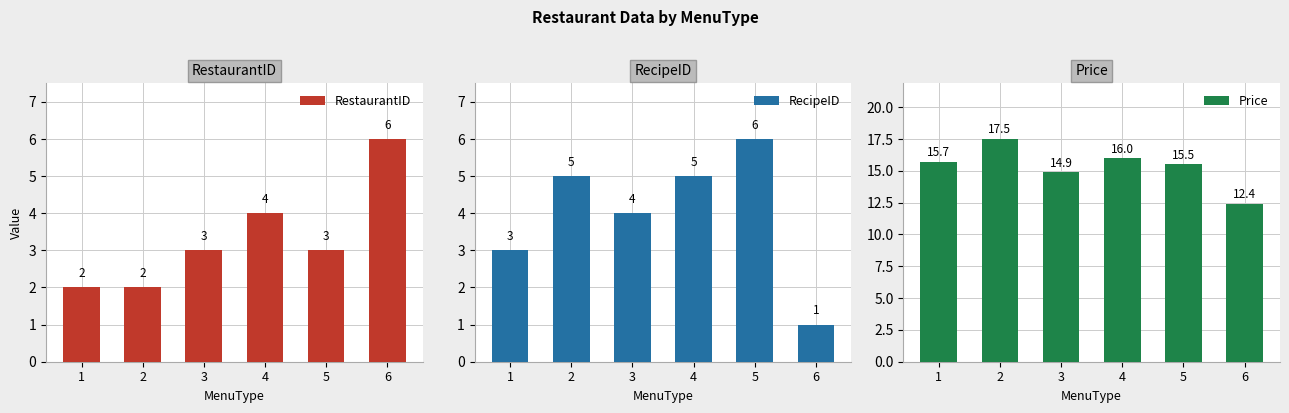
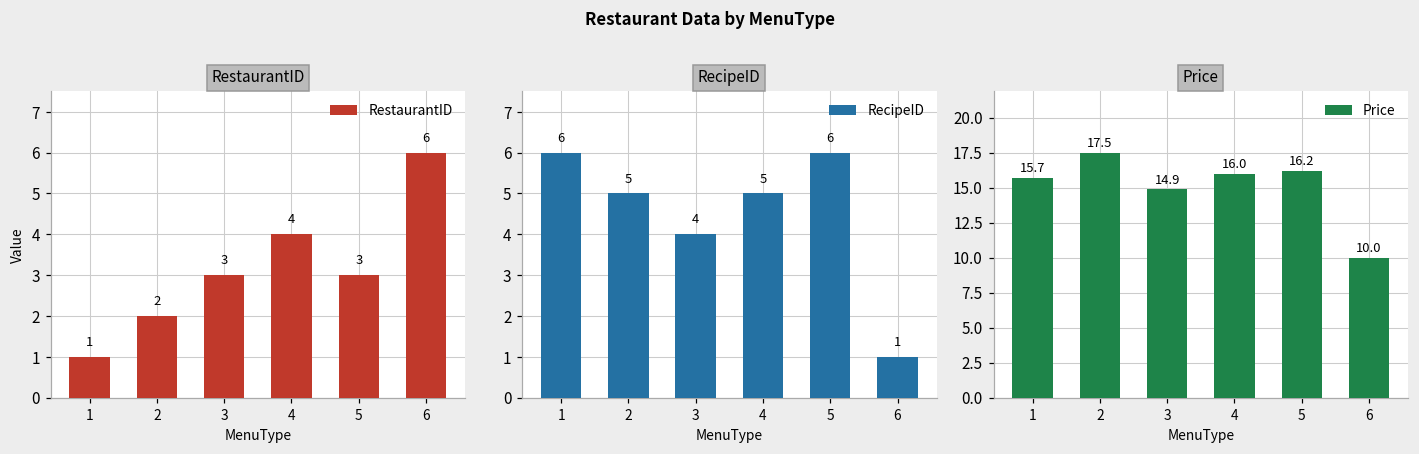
RestaurantID, 1: 2 -> 1
RecipeID, 1: 3 -> 6
Price, 5: 15.5 -> 16.2
Price, 6: 12.4 -> 10.0
